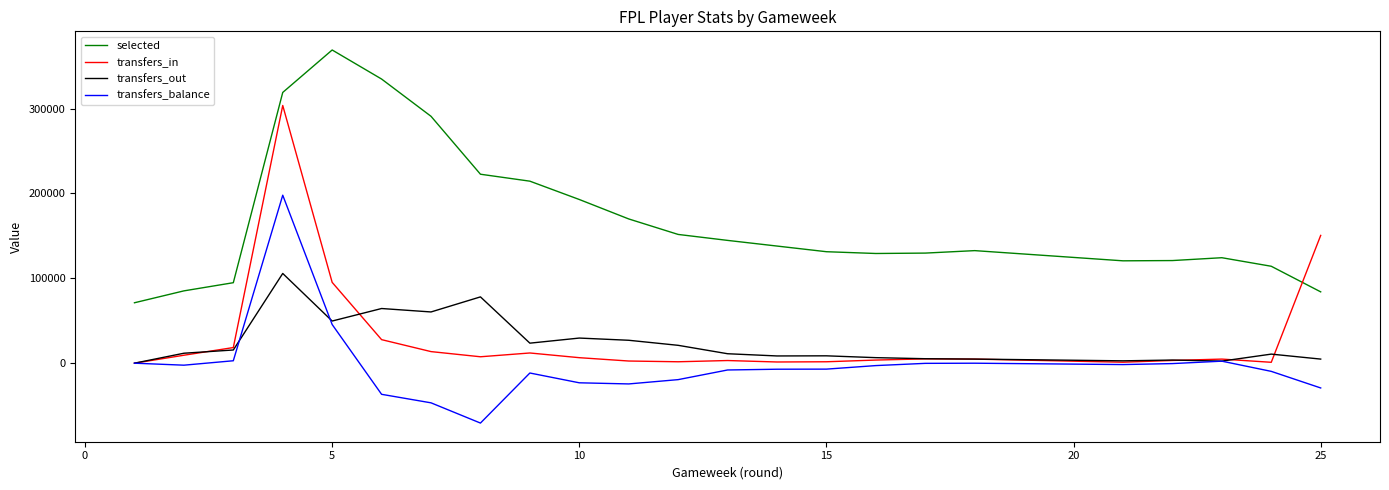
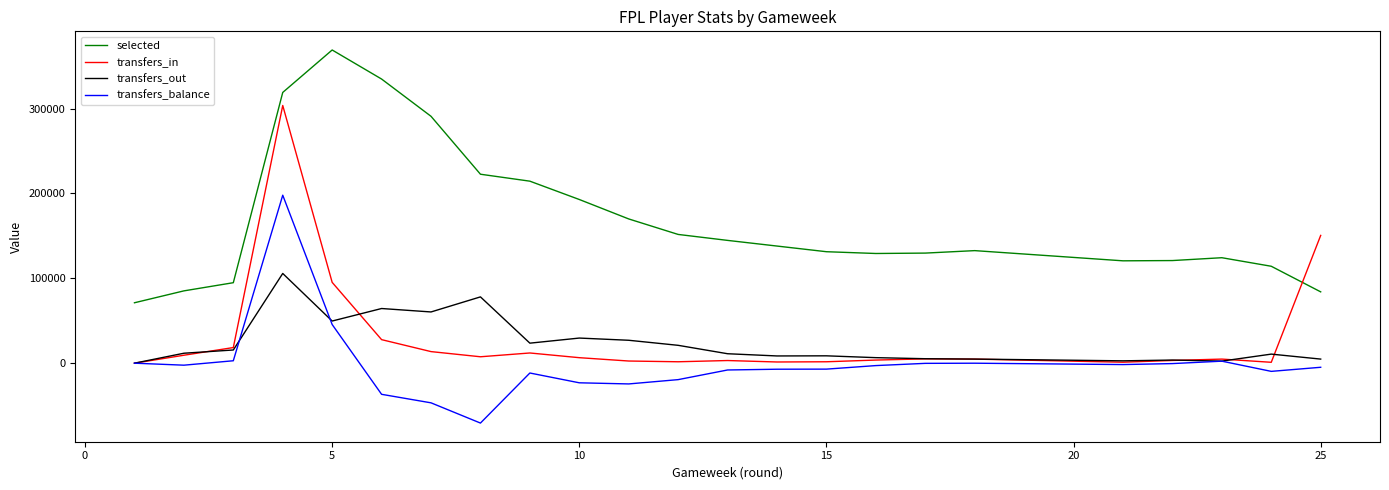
transfers_balance, 25: -30000 -> 0
